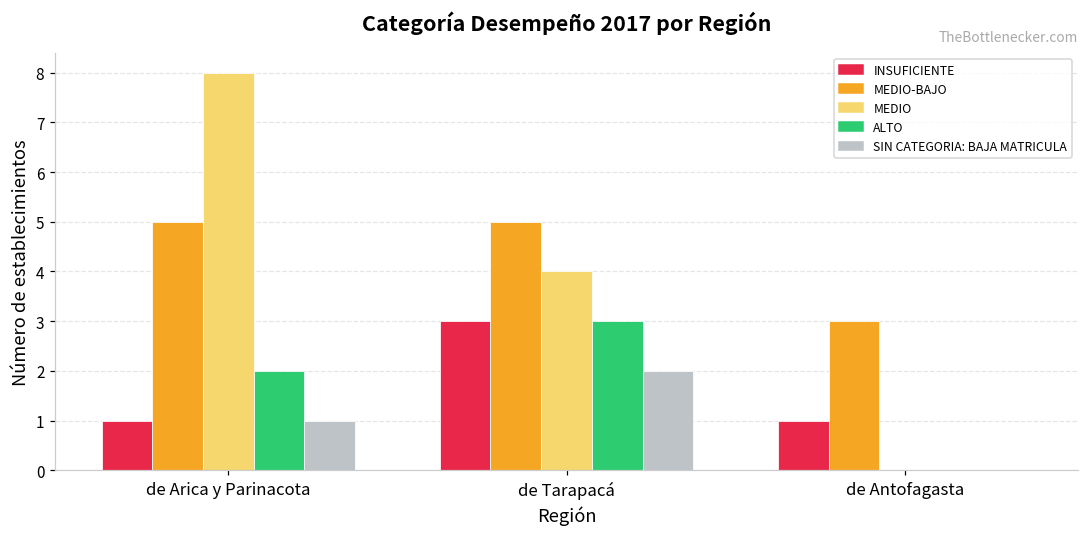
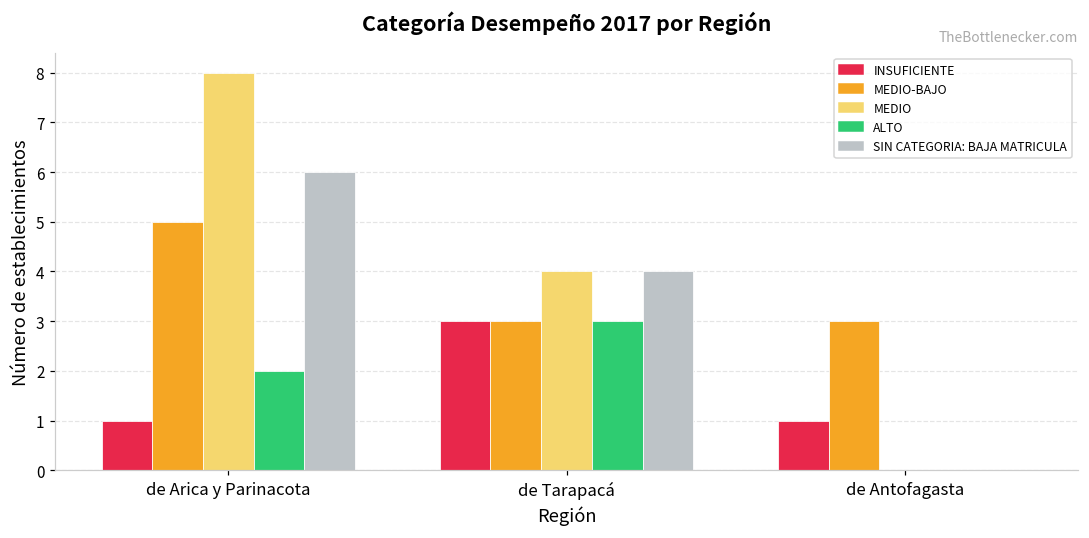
SIN CATEGORIA: BAJA MATRICULA, de Arica y Parinacota: 1 -> 6
MEDIO-BAJO, de Tarapacá: 5 -> 3
SIN CATEGORIA: BAJA MATRICULA, de Tarapacá: 2 -> 4
